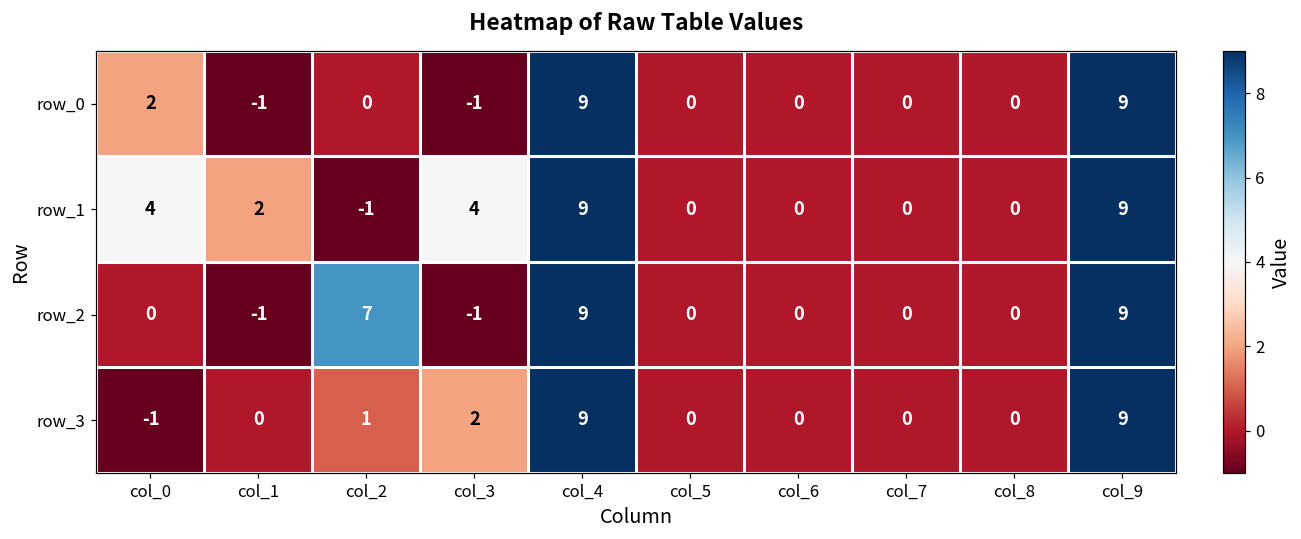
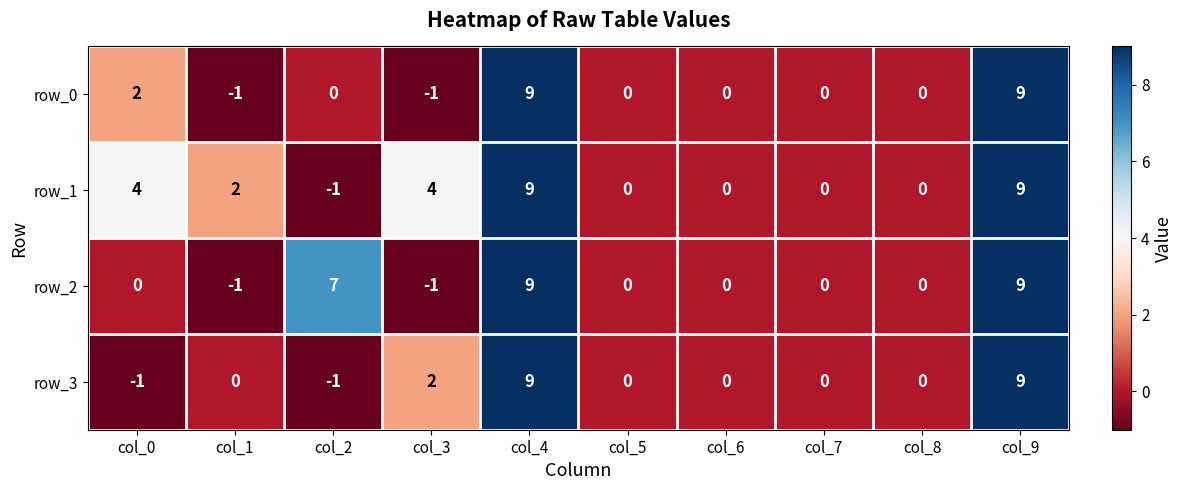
row_3, col_2: 1 -> -1
